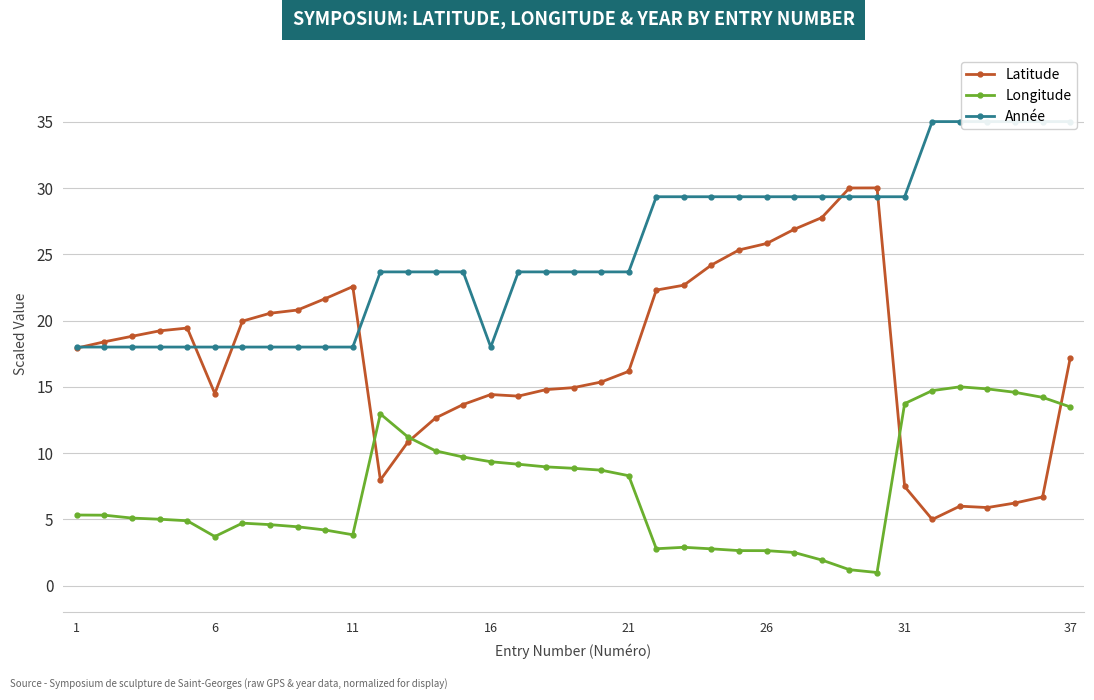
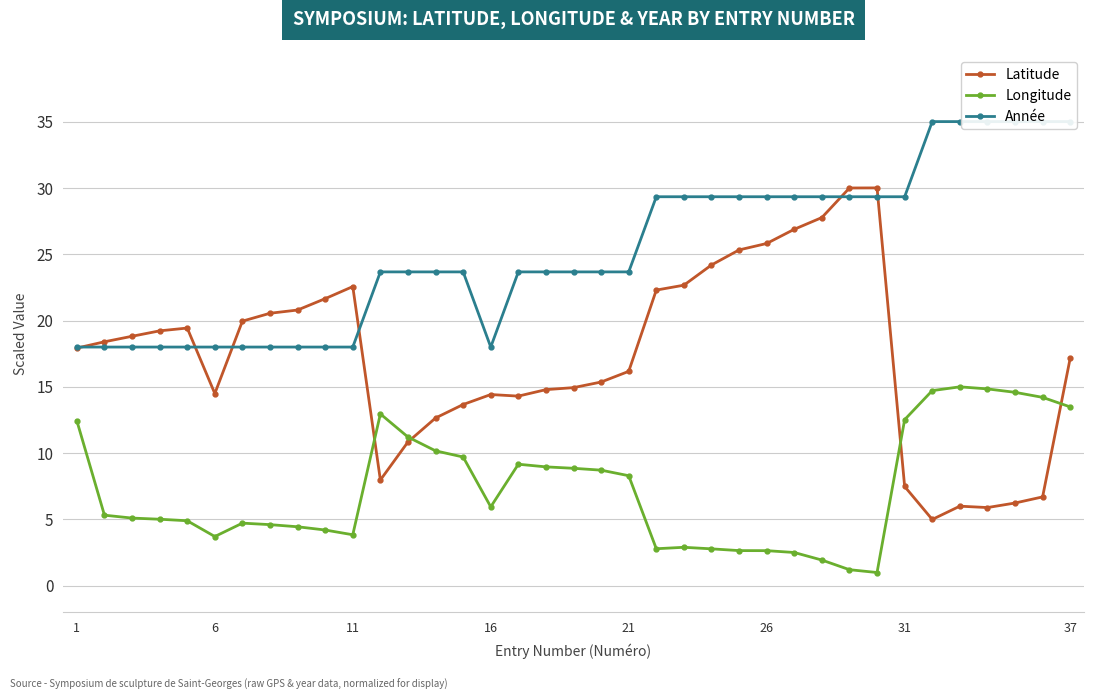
Longitude, 1: 5.3 -> 12.4
Longitude, 16: 9.4 -> 6.0
Longitude, 31: 13.7 -> 12.5
